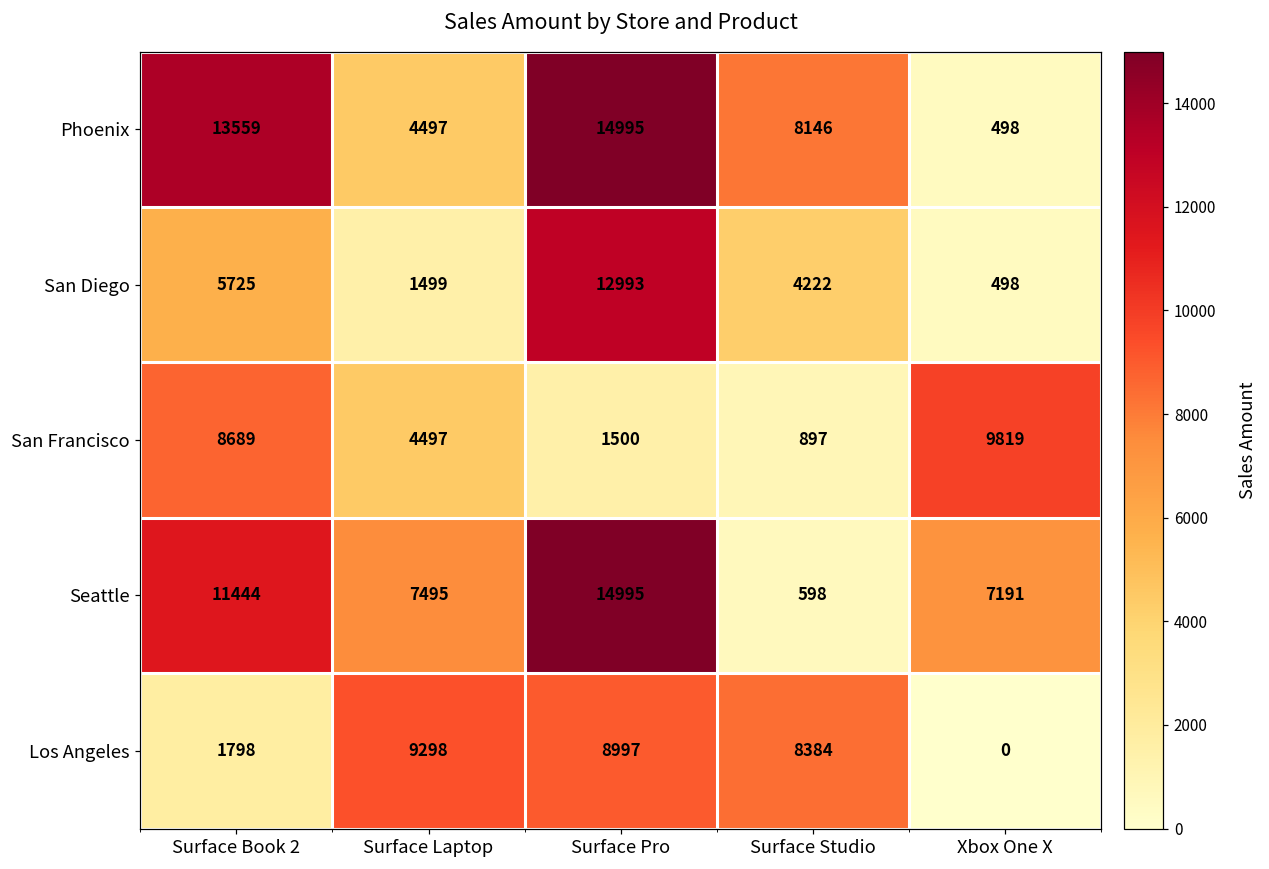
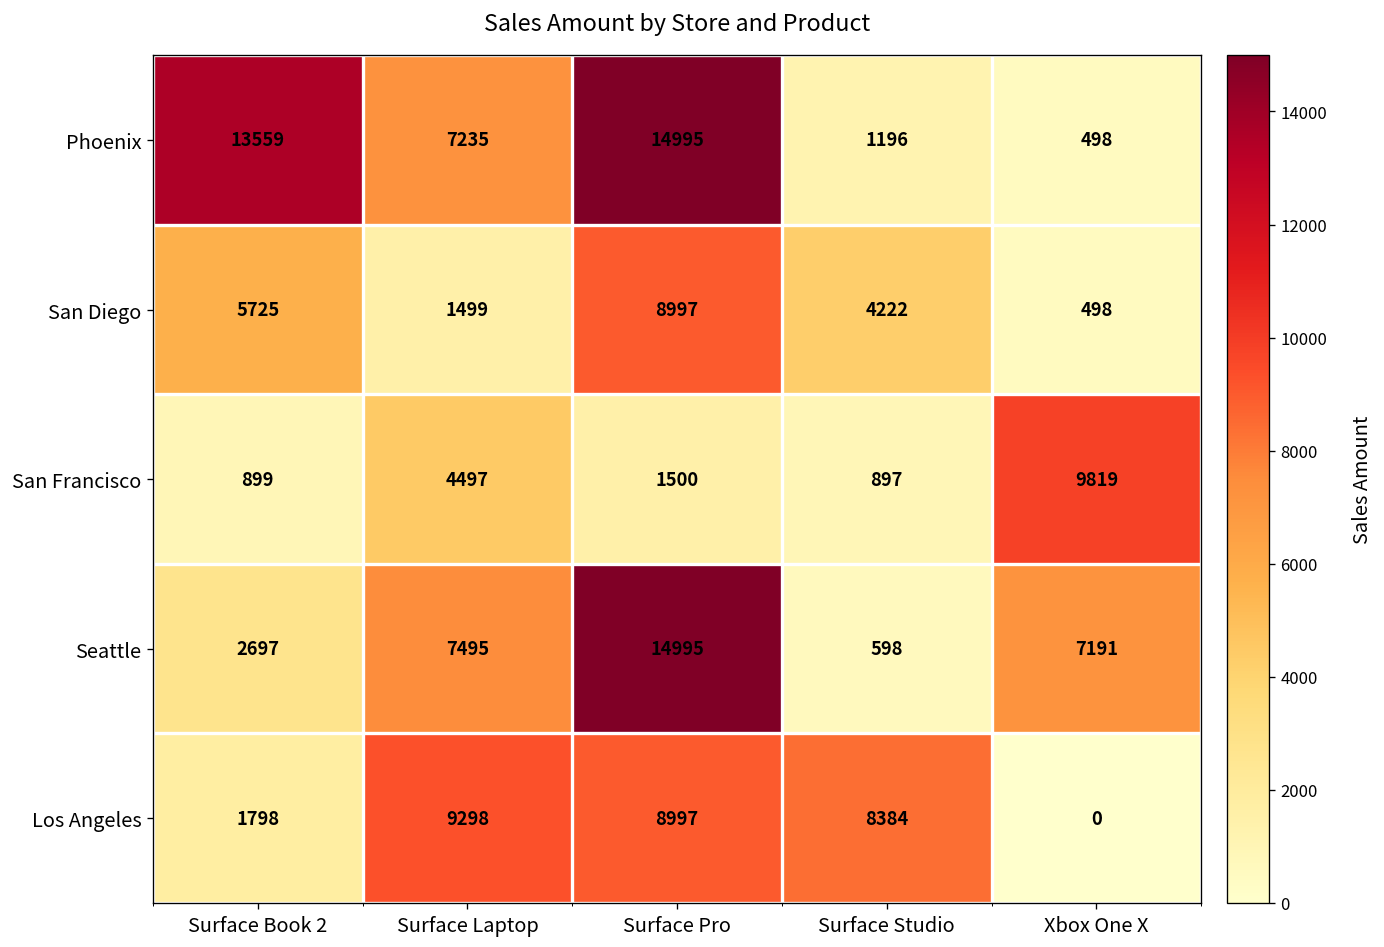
Phoenix, Surface Laptop: 4497 -> 7235
Phoenix, Surface Studio: 8146 -> 1196
San Diego, Surface Pro: 12993 -> 8997
San Francisco, Surface Book 2: 8689 -> 899
Seattle, Surface Book 2: 11444 -> 2697
